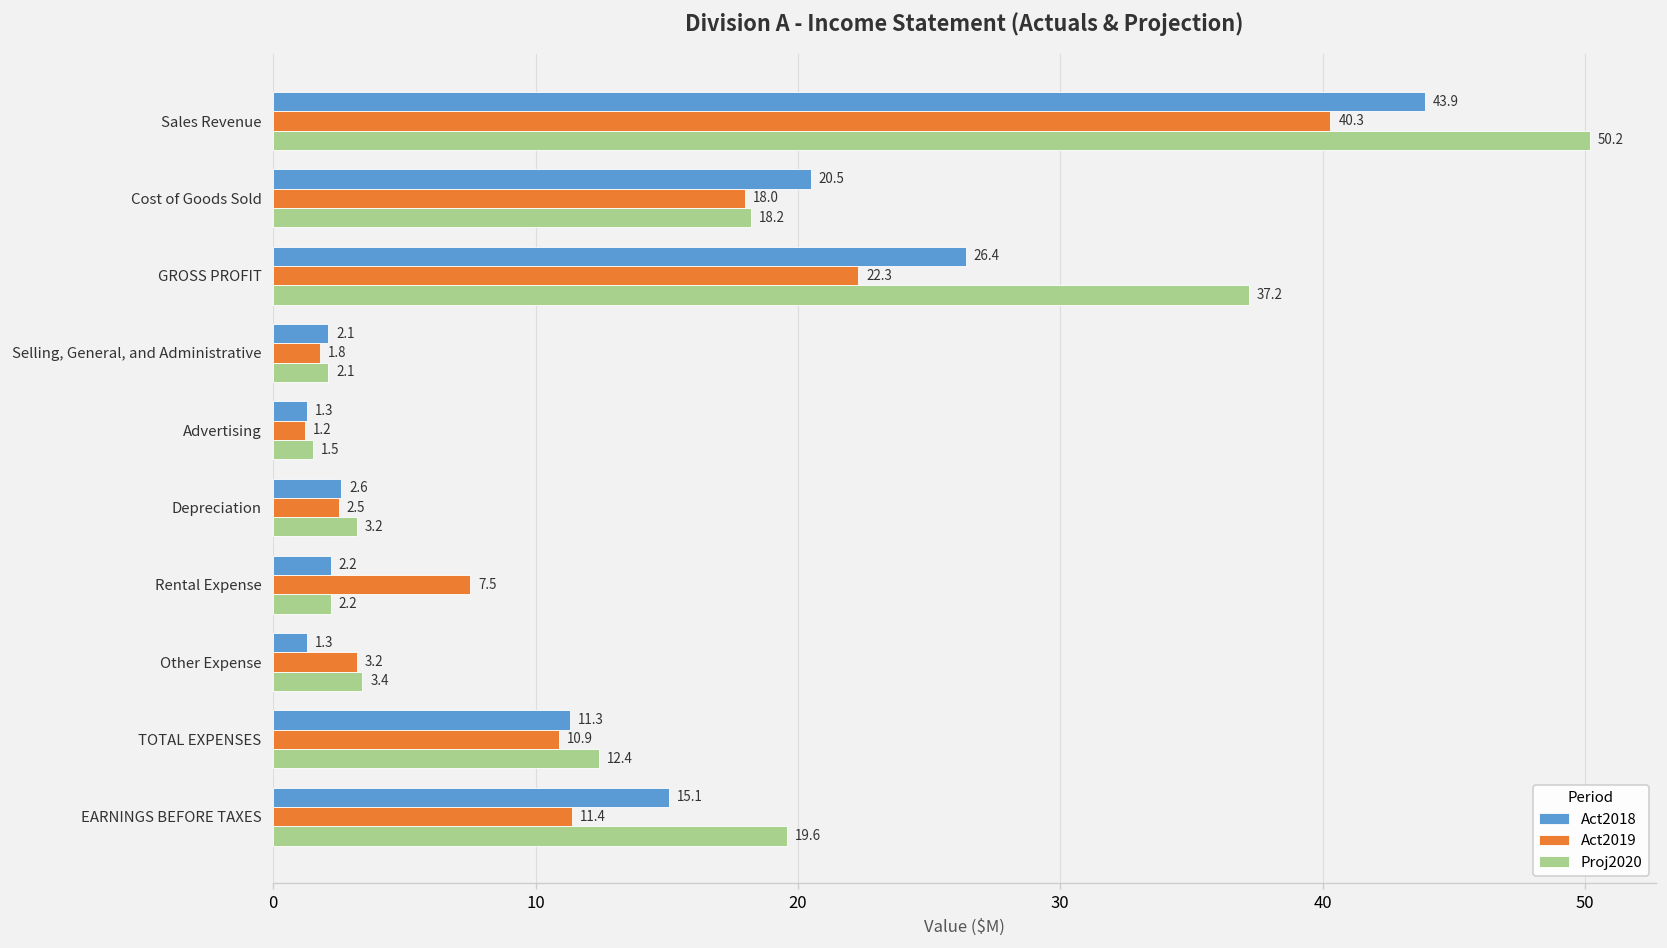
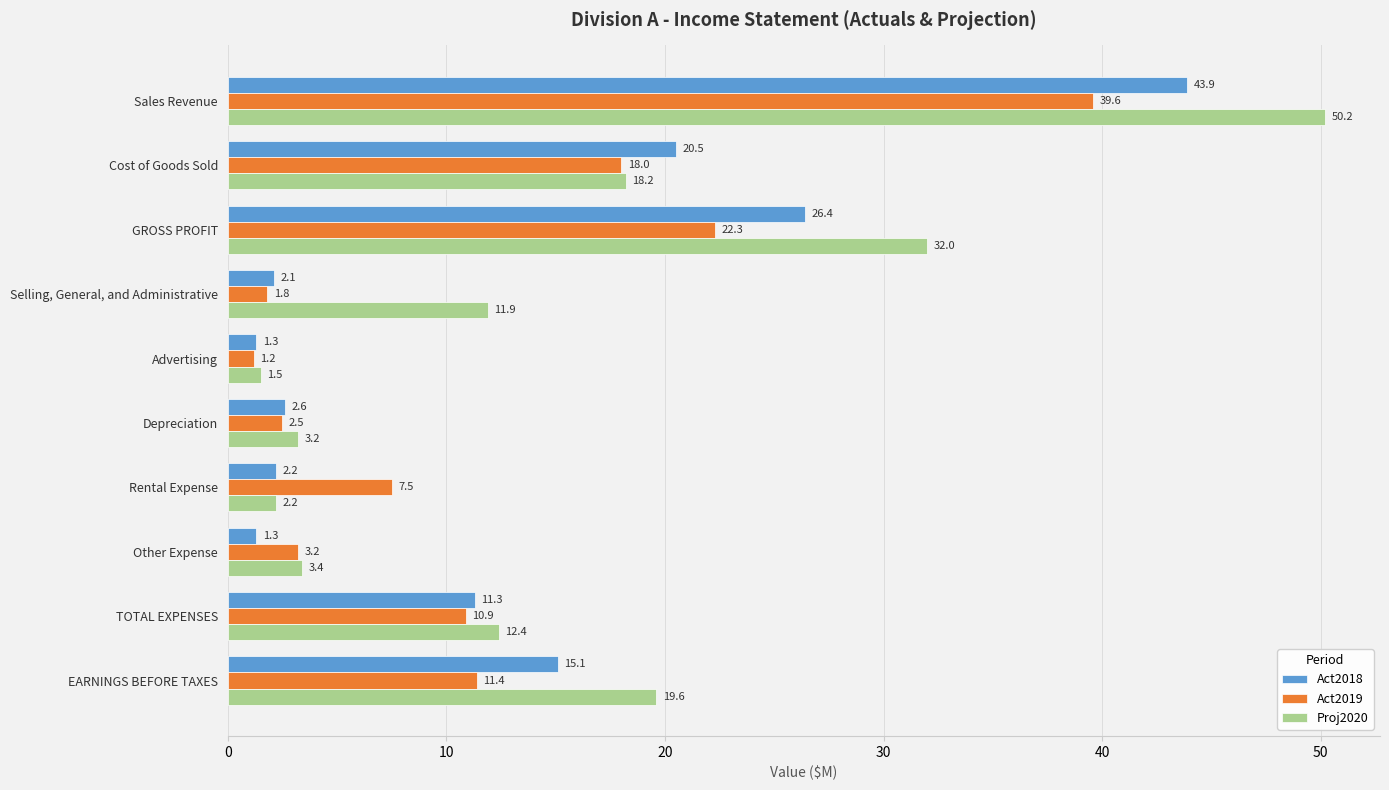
Act2019, Sales Revenue: 40.3 -> 39.6
Proj2020, GROSS PROFIT: 37.2 -> 32.0
Proj2020, Selling, General, and Administrative: 2.1 -> 11.9
